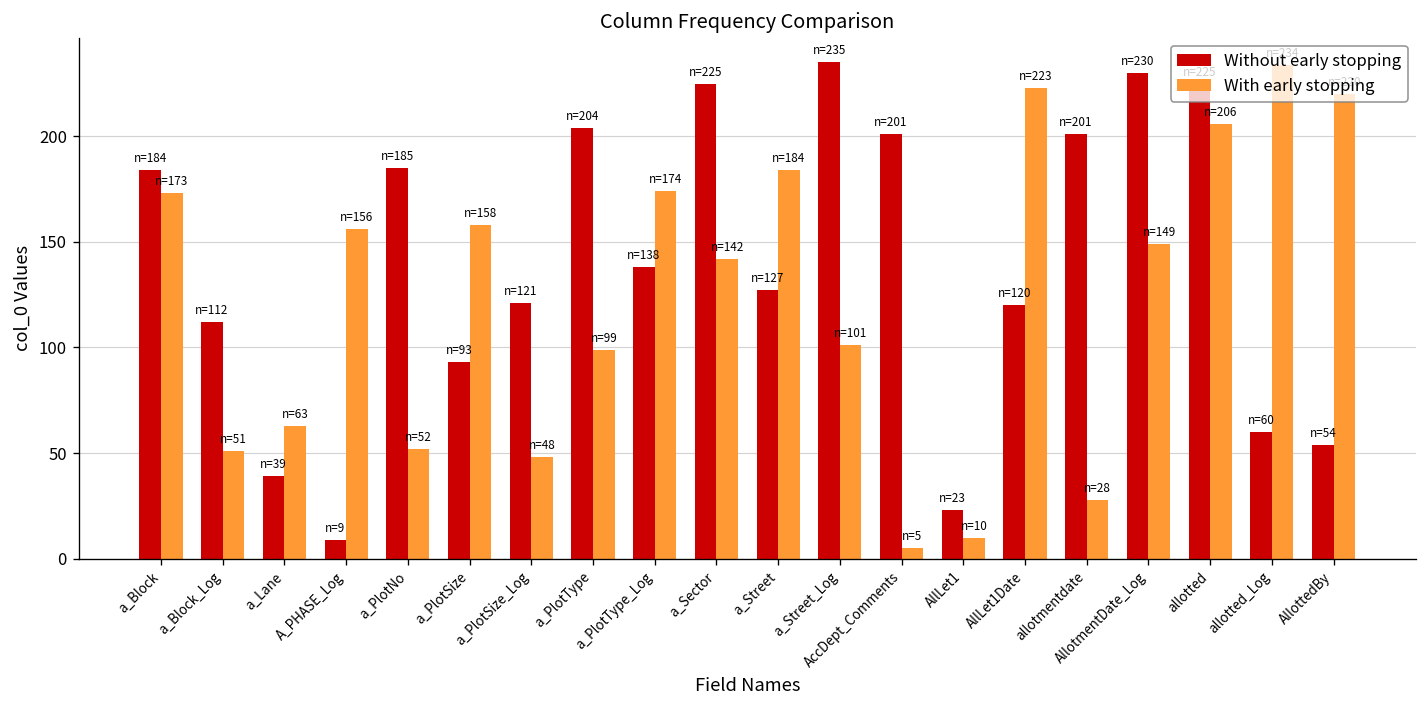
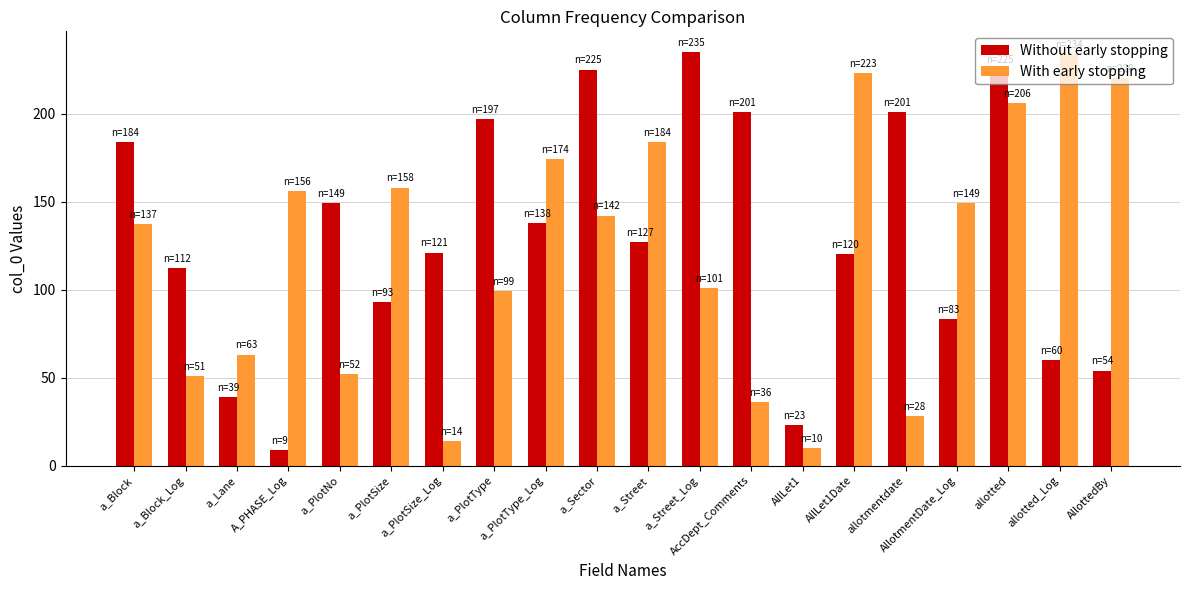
With early stopping, a_Block: 173 -> 137
Without early stopping, a_PlotNo: 185 -> 149
With early stopping, a_PlotSize_Log: 48 -> 14
Without early stopping, a_PlotType: 204 -> 197
With early stopping, AccDept_Comments: 5 -> 36
Without early stopping, AllotmentDate_Log: 230 -> 83
